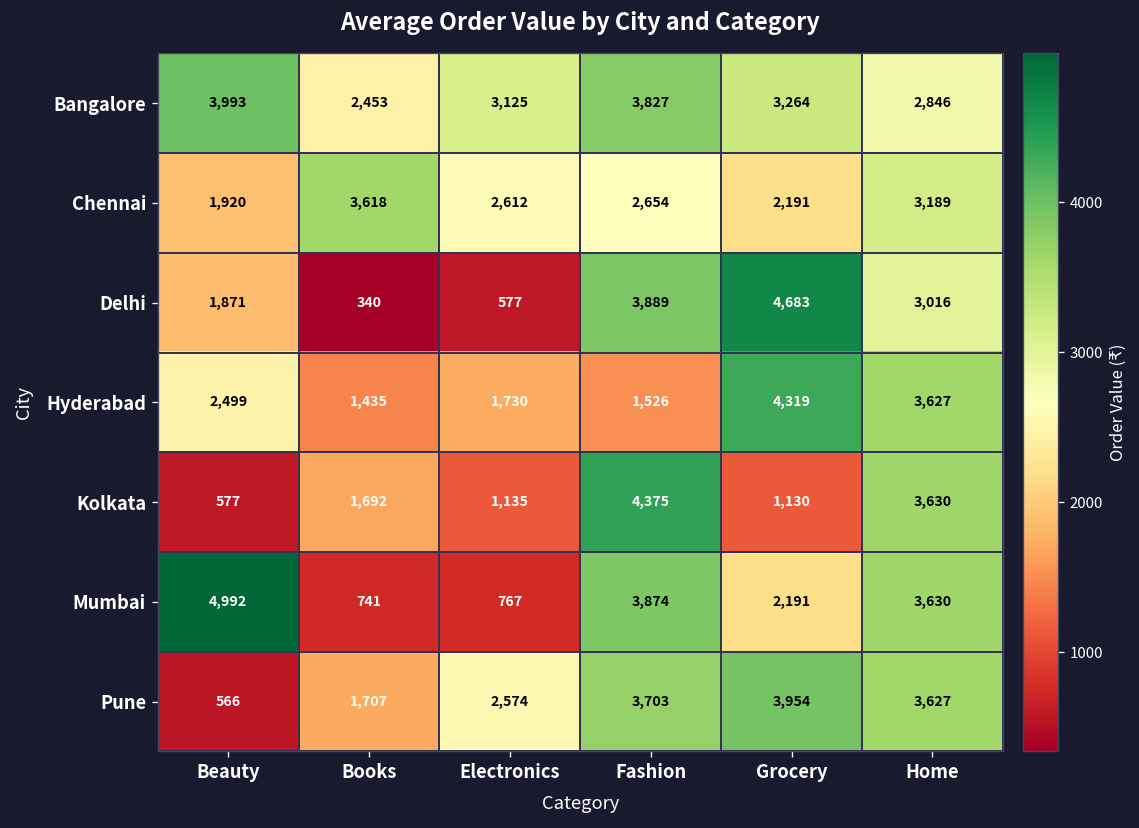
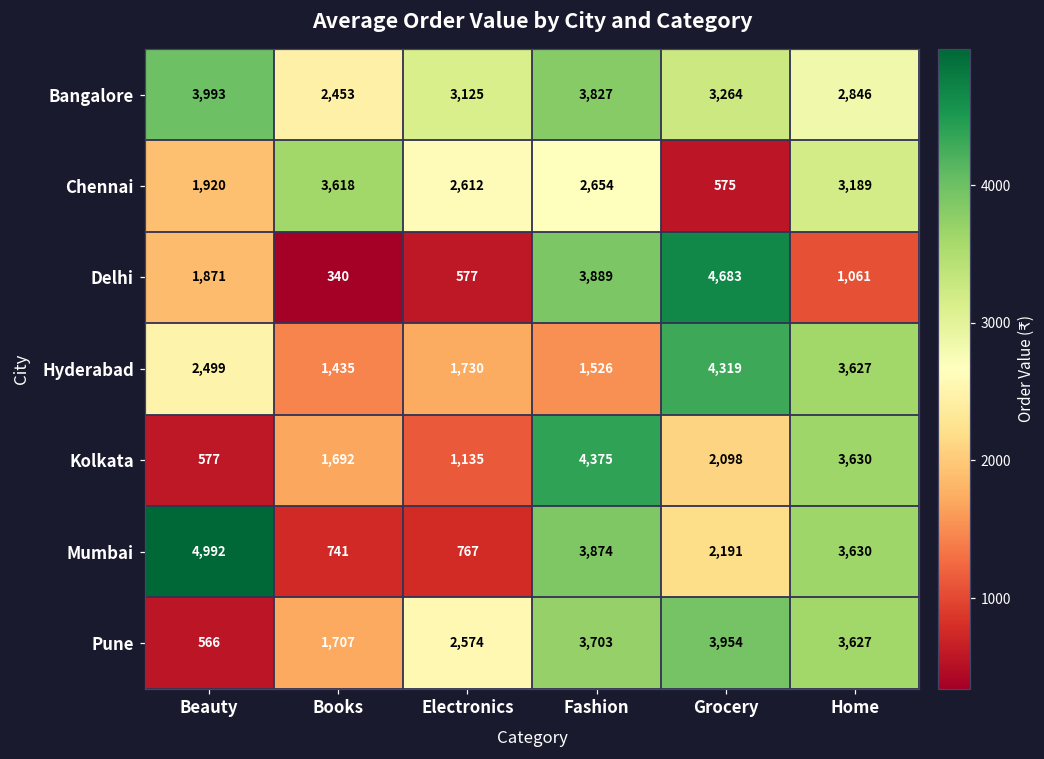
Chennai, Grocery: 2,191 -> 575
Delhi, Home: 3,016 -> 1,061
Kolkata, Grocery: 1,130 -> 2,098
